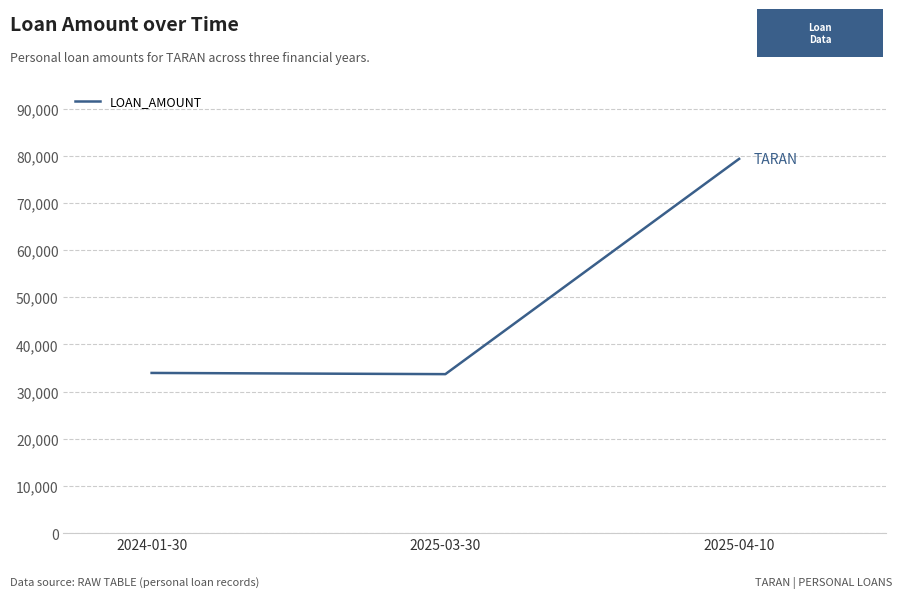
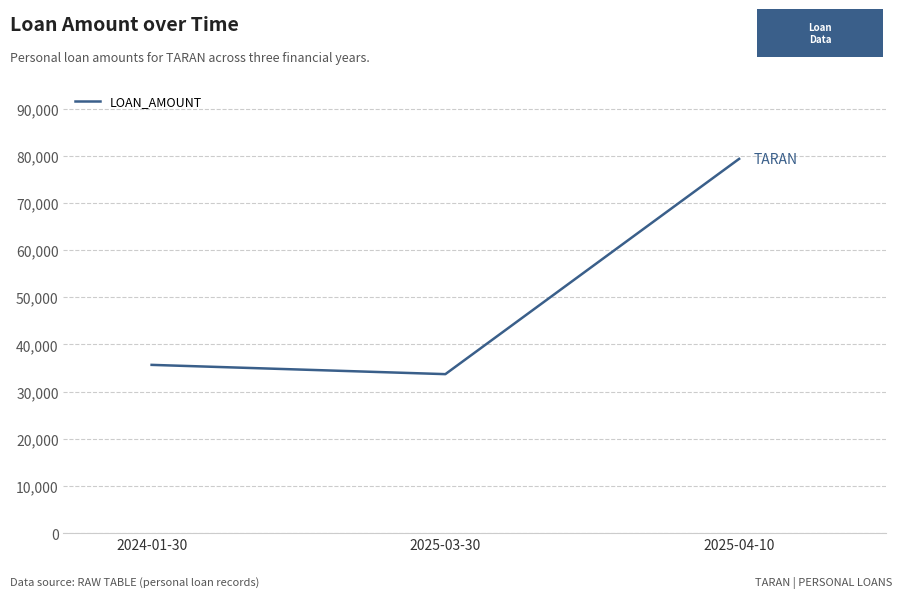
2024-01-30: 34,000 -> 36,000
